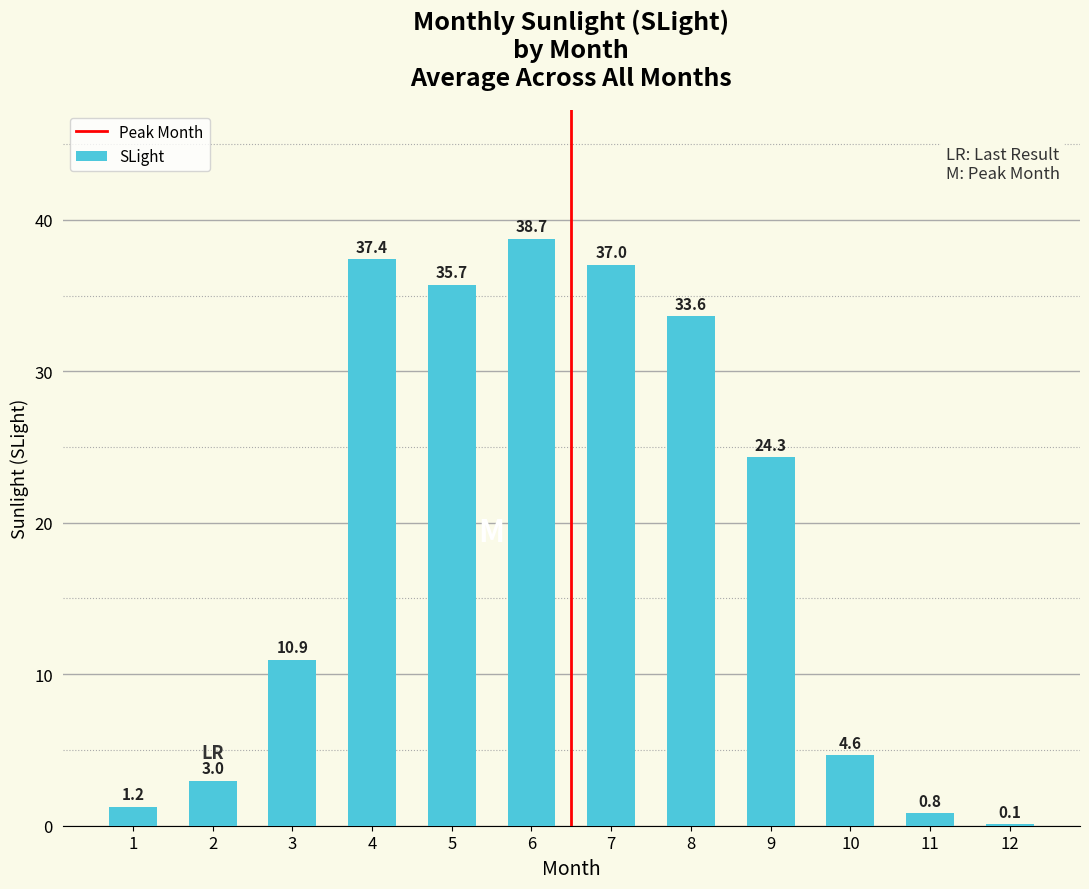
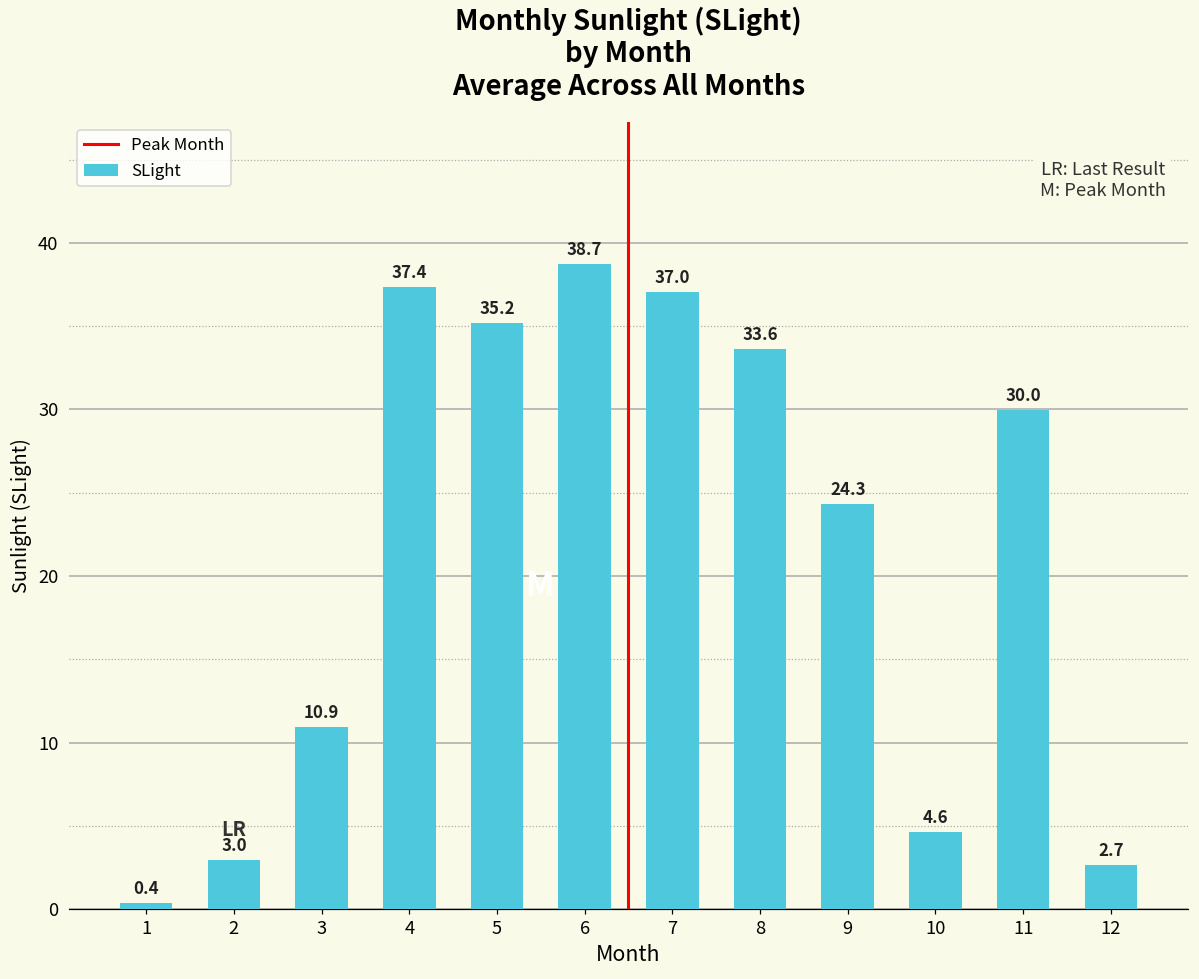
1: 1.2 -> 0.4
5: 35.7 -> 35.2
11: 0.8 -> 30.0
12: 0.1 -> 2.7
